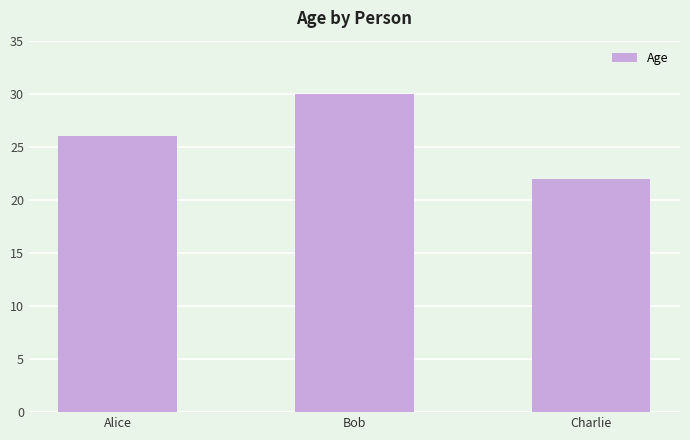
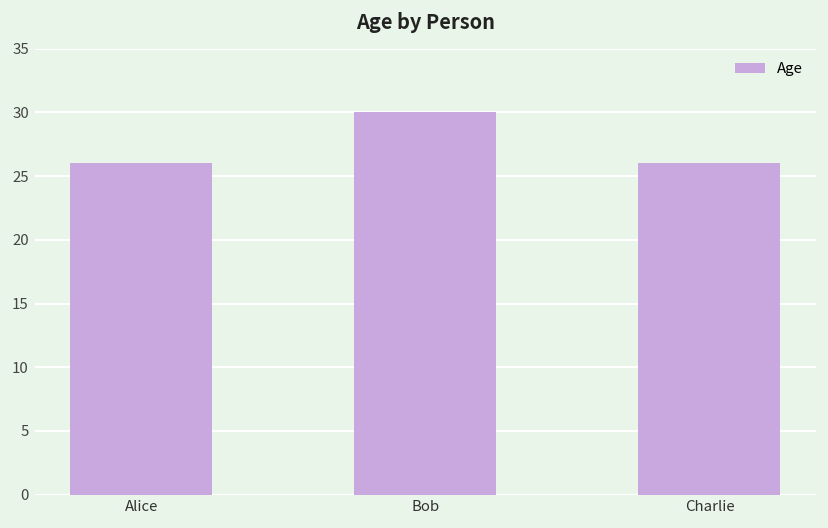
Charlie: 22 -> 26
